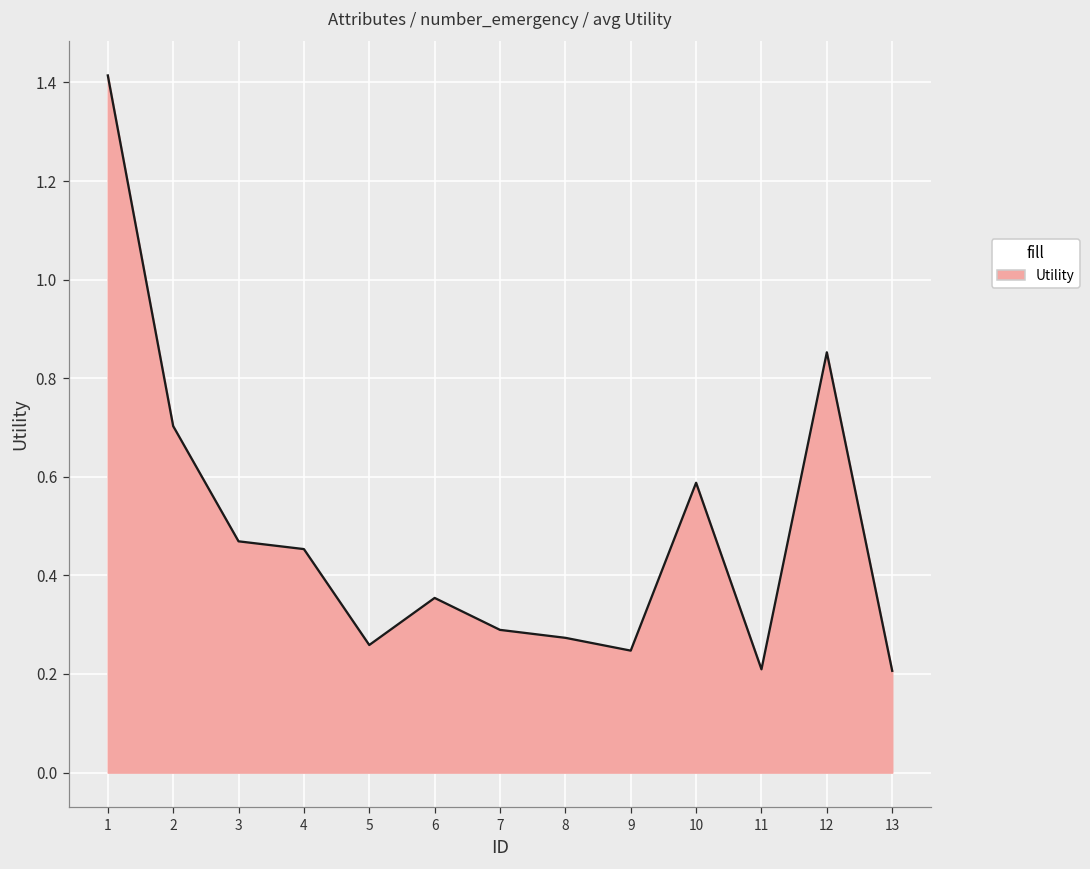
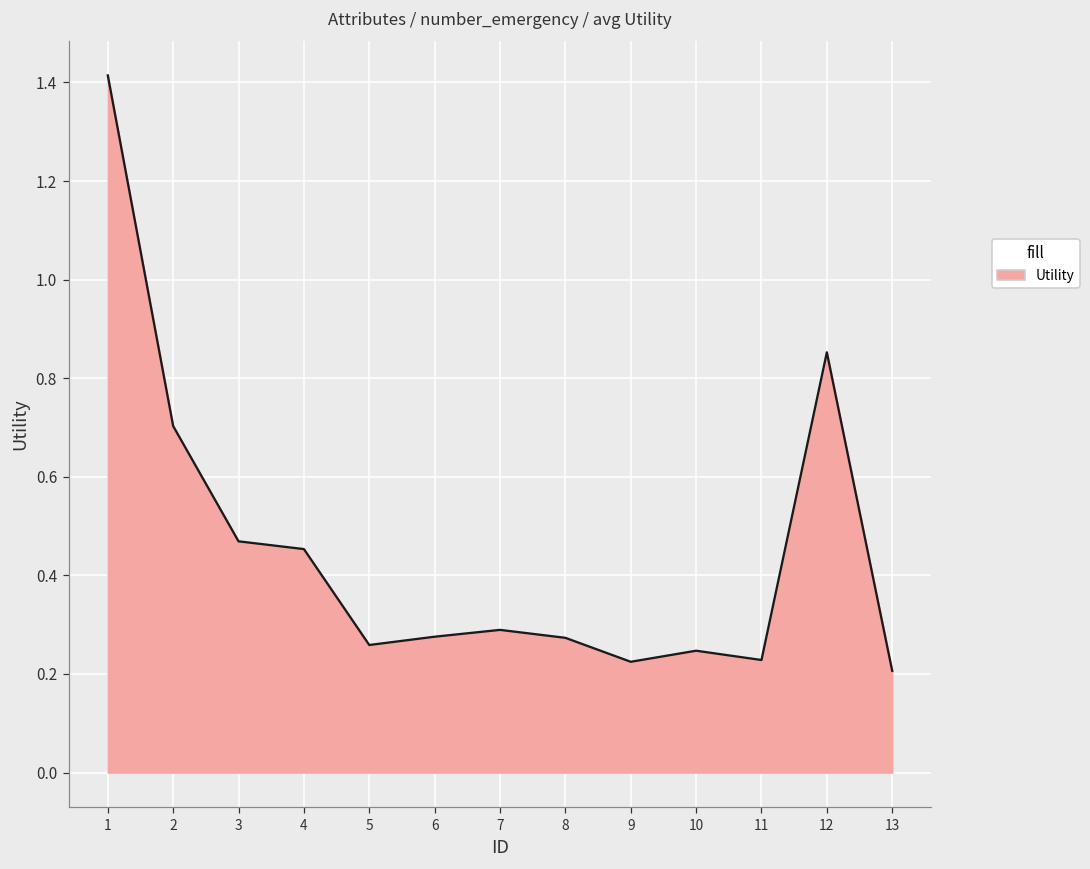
6: 0.35 -> 0.28
9: 0.25 -> 0.22
10: 0.59 -> 0.25
11: 0.21 -> 0.23
